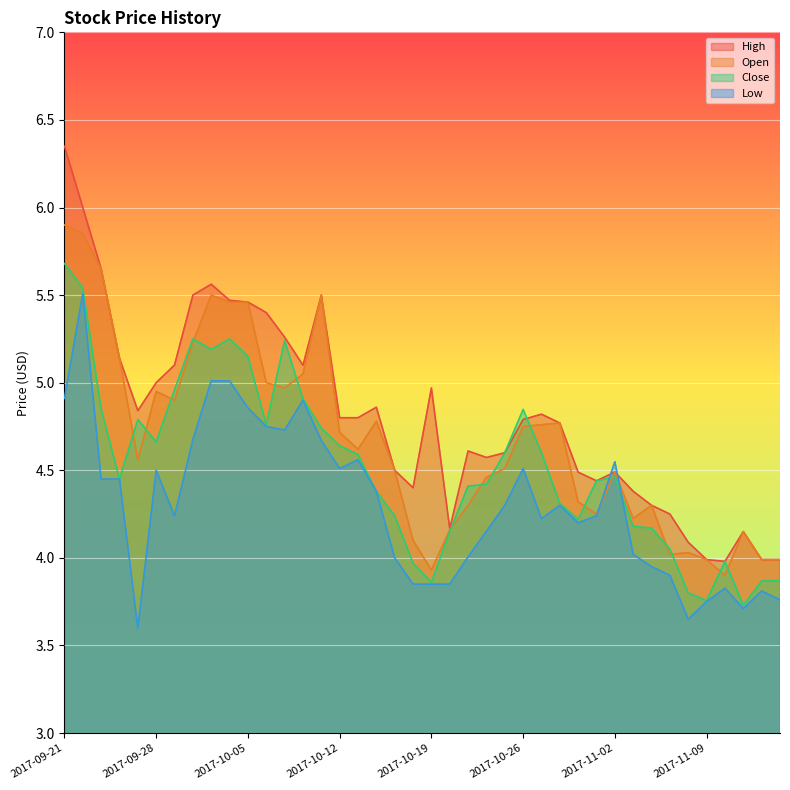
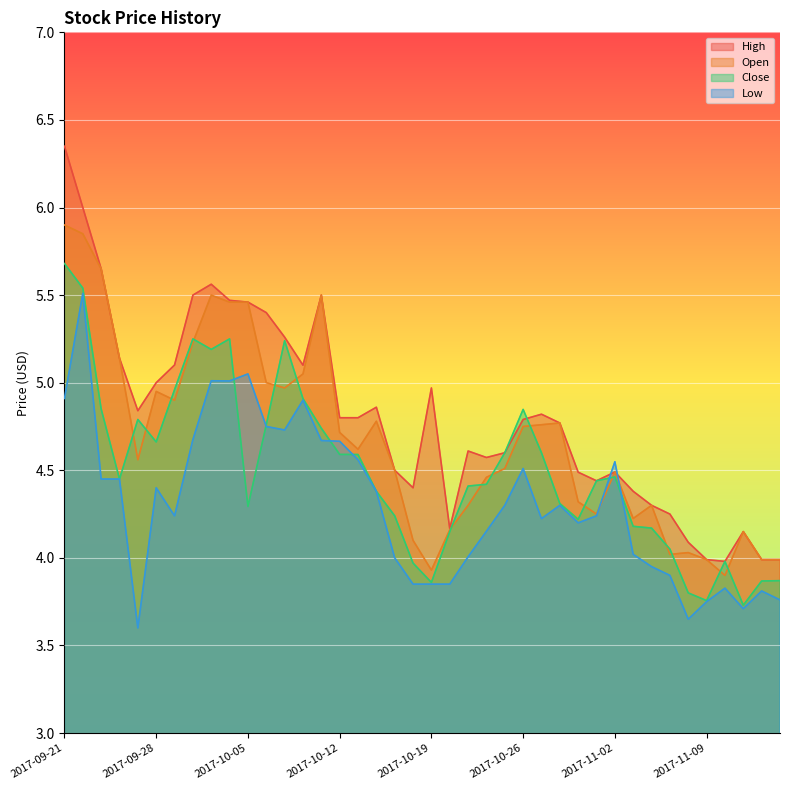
Low, 2017-09-28: 4.5 -> 4.4
Close, 2017-10-05: 5.15 -> 4.29
Low, 2017-10-05: 4.86 -> 5.05
Close, 2017-10-12: 4.64 -> 4.59
Low, 2017-10-12: 4.51 -> 4.67
